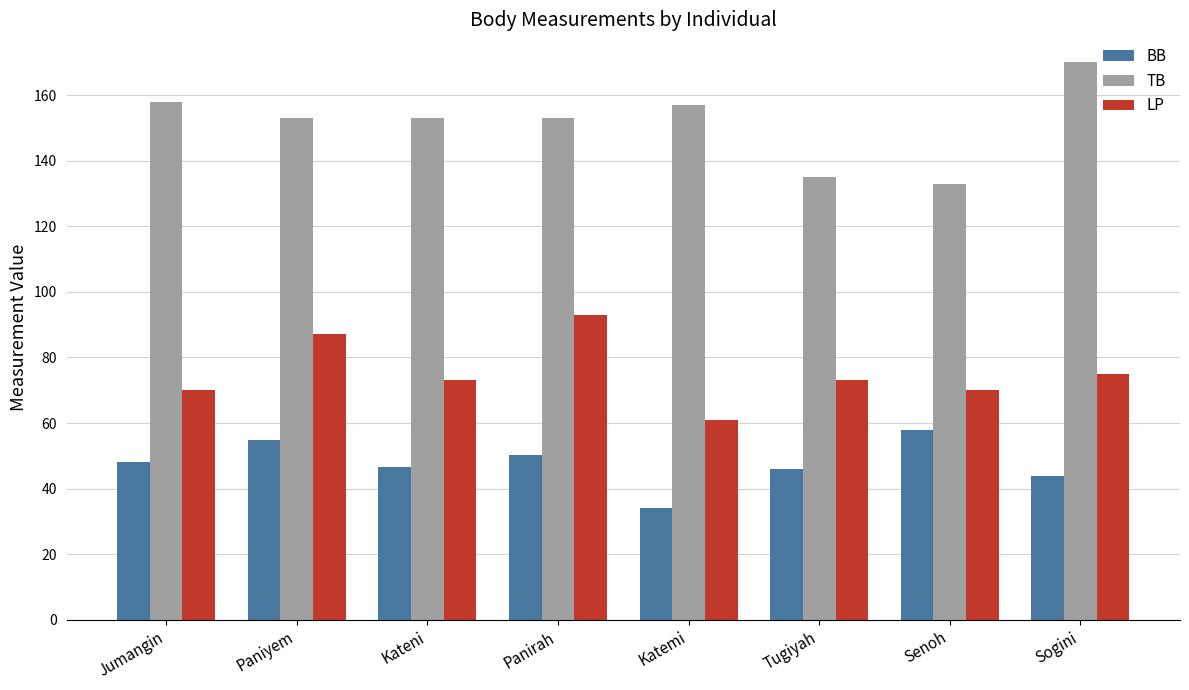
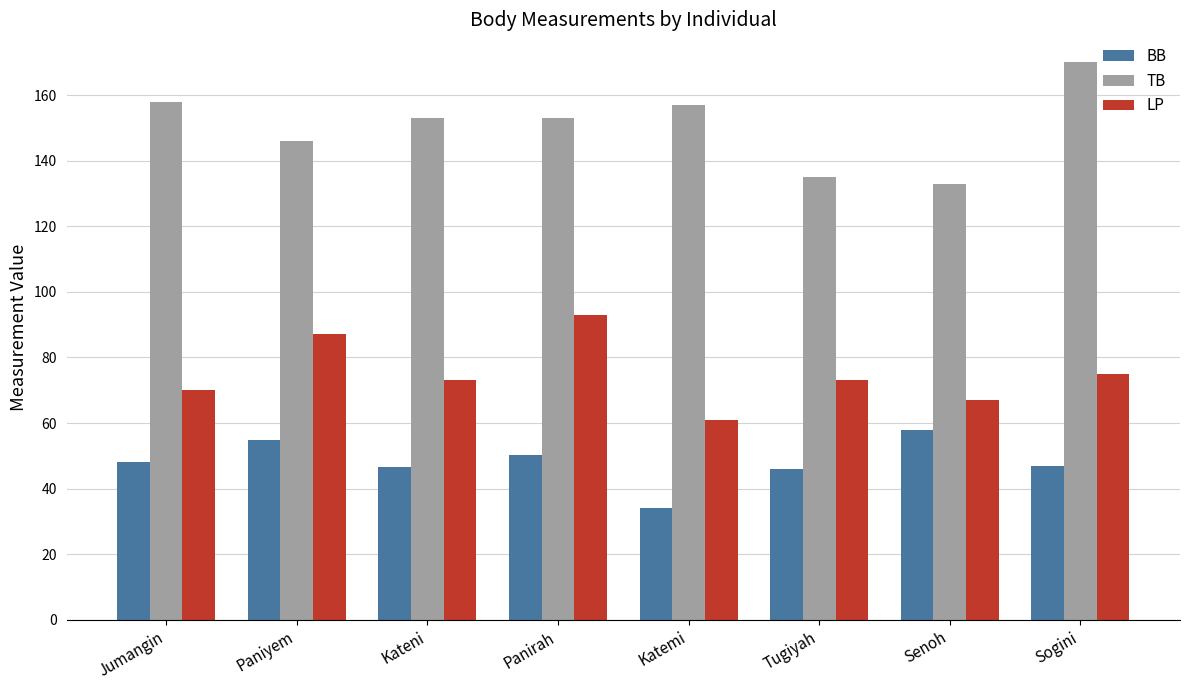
TB, Paniyem: 153 -> 146
LP, Senoh: 70 -> 67
BB, Sogini: 44 -> 47
